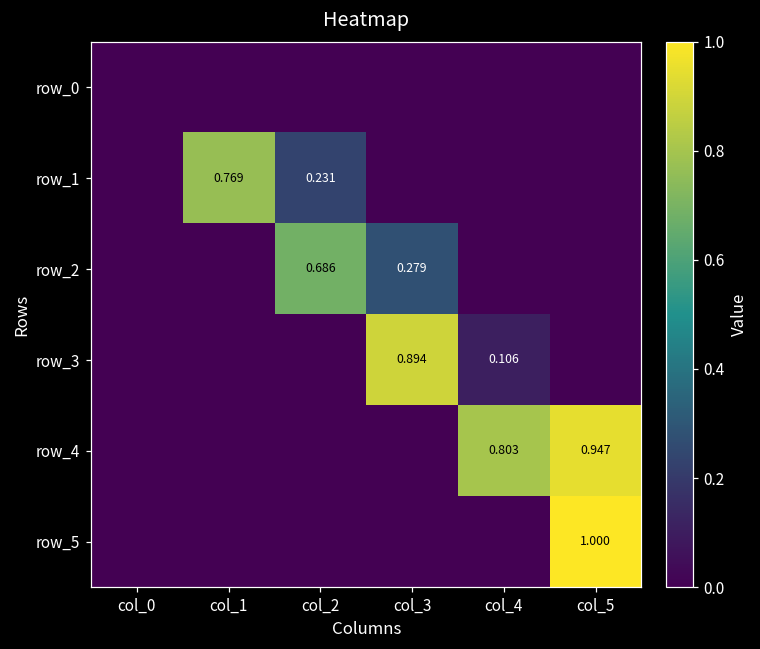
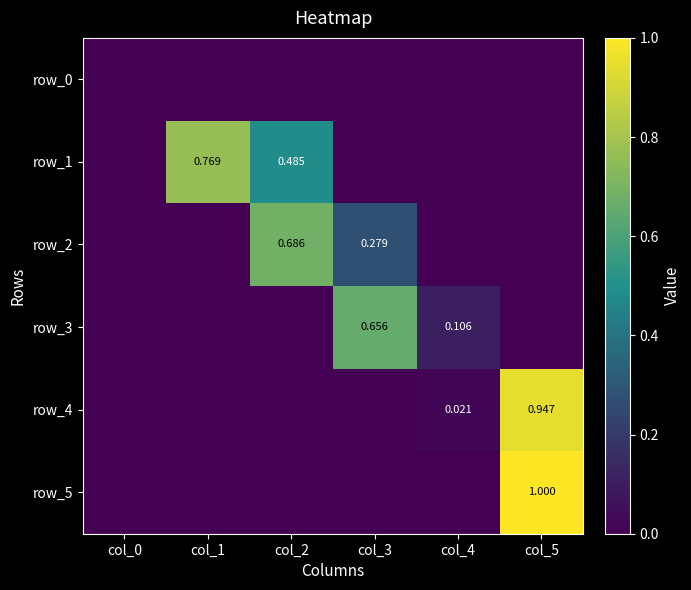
row_1, col_2: 0.231 -> 0.485
row_3, col_3: 0.894 -> 0.656
row_4, col_4: 0.803 -> 0.021
